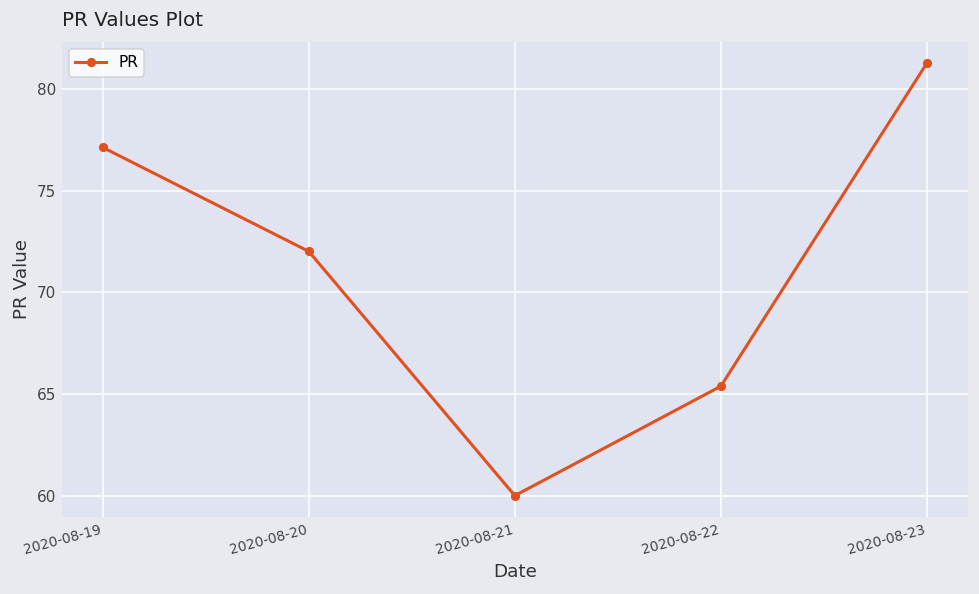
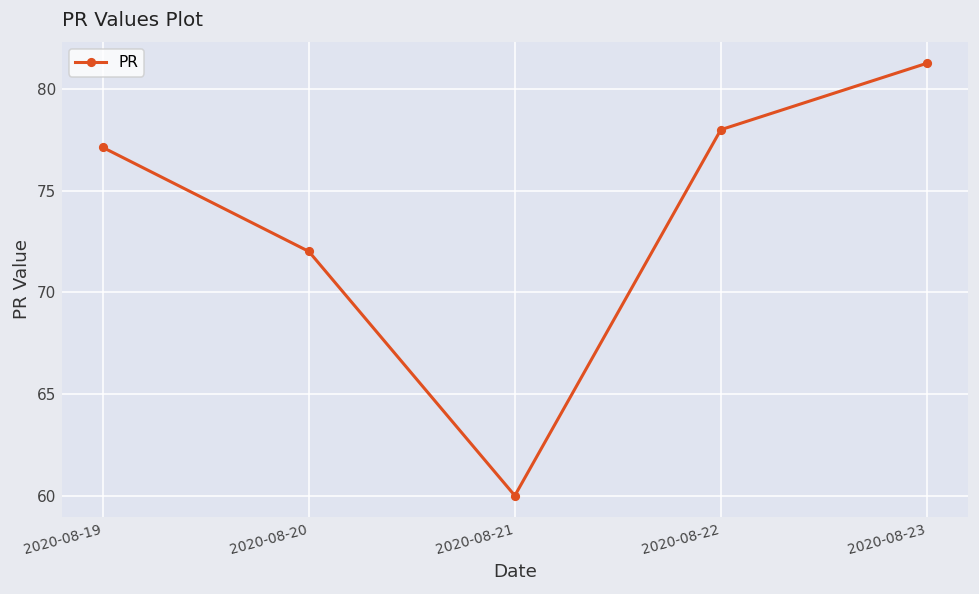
2020-08-22: 65.4 -> 78.0
